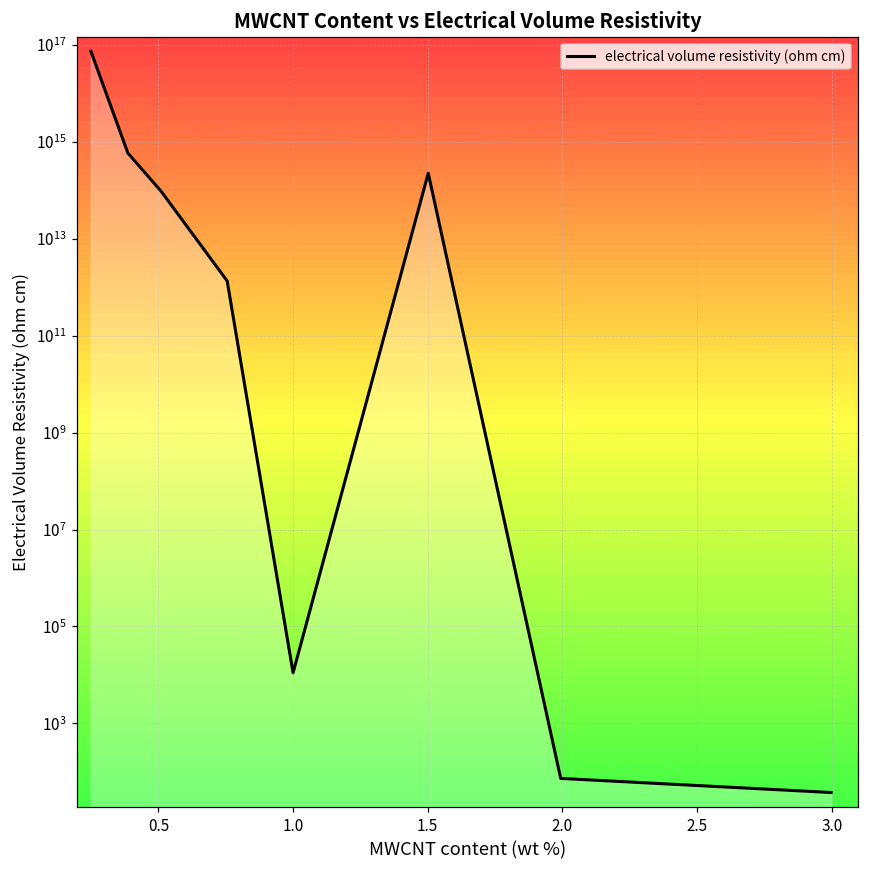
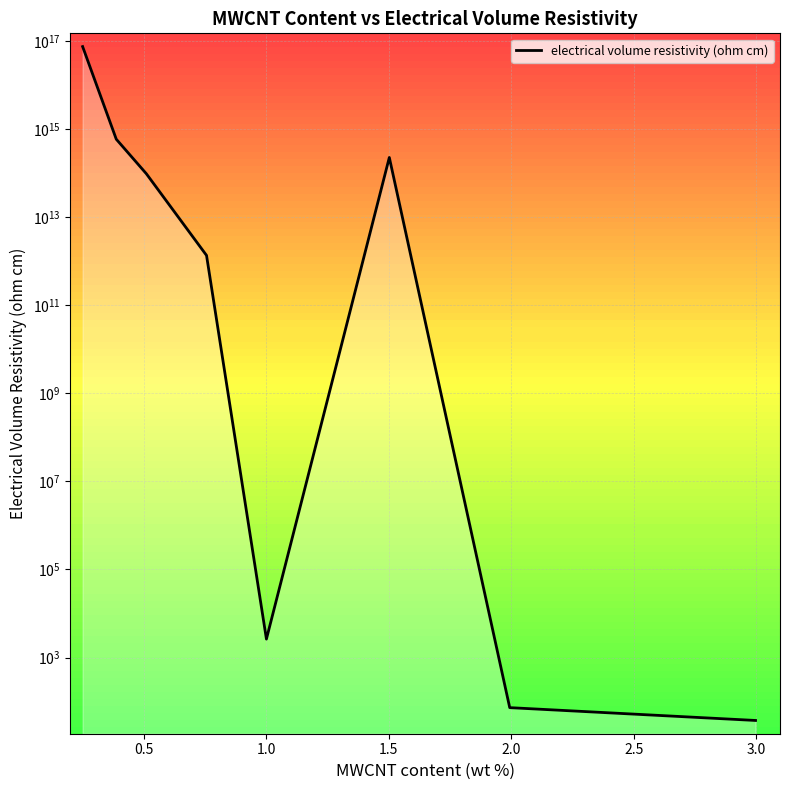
1.0: 11000 -> 3000
